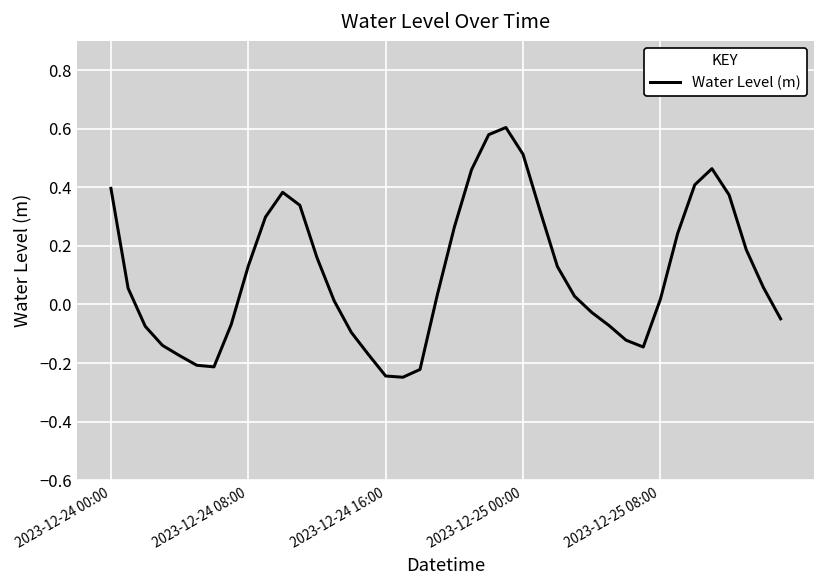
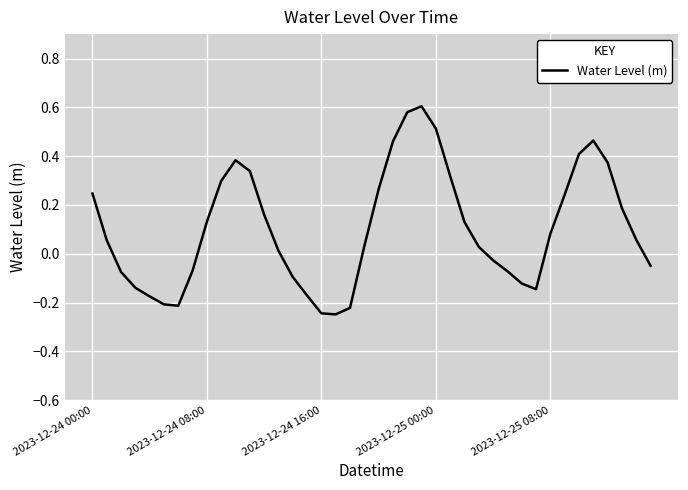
2023-12-24 00:00: 0.40 -> 0.25
2023-12-25 08:00: 0.02 -> 0.08
